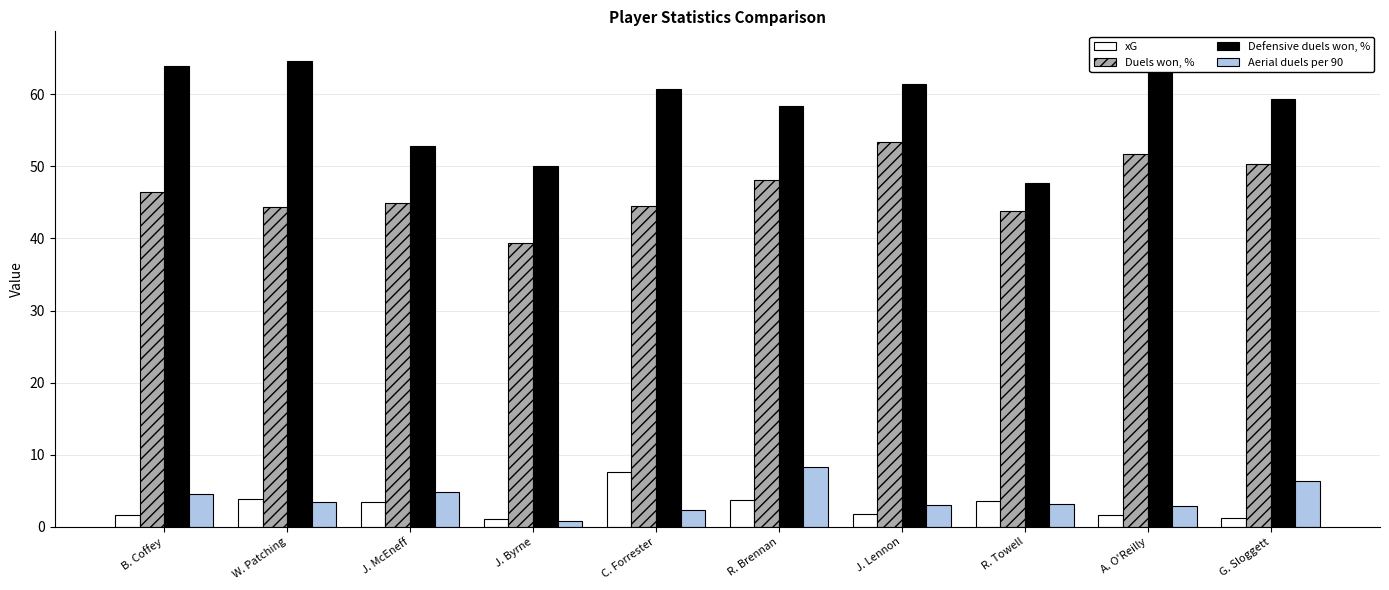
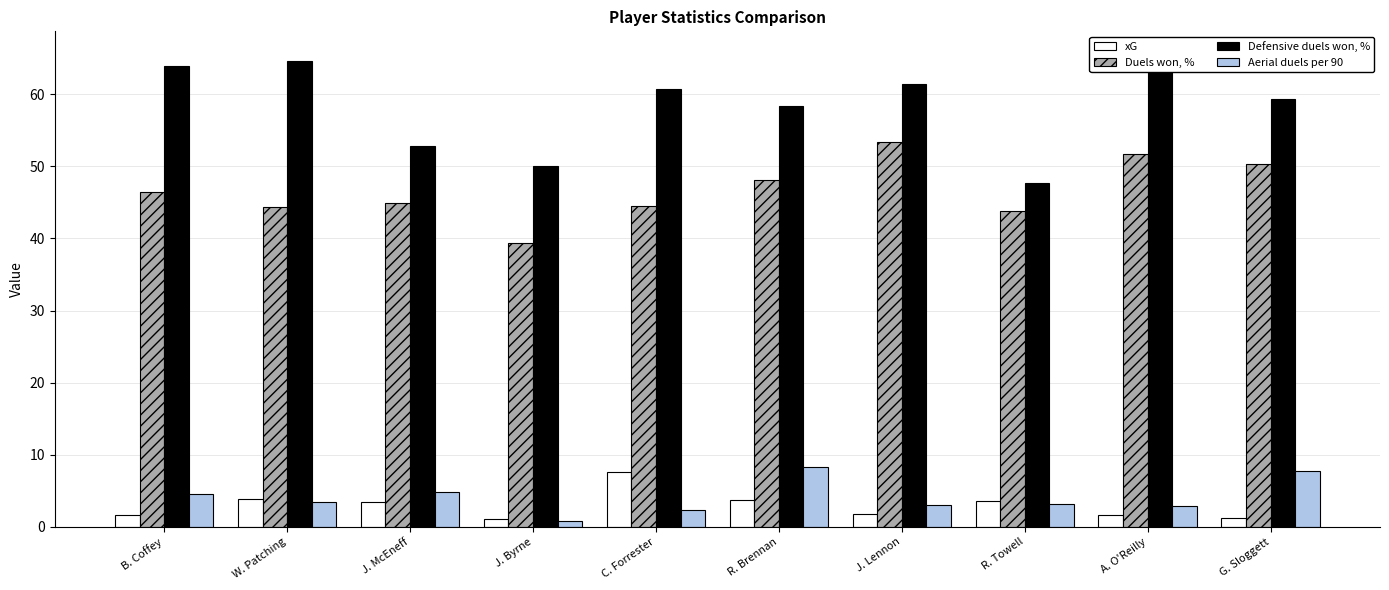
Aerial duels per 90, G. Sloggett: 6 -> 8
